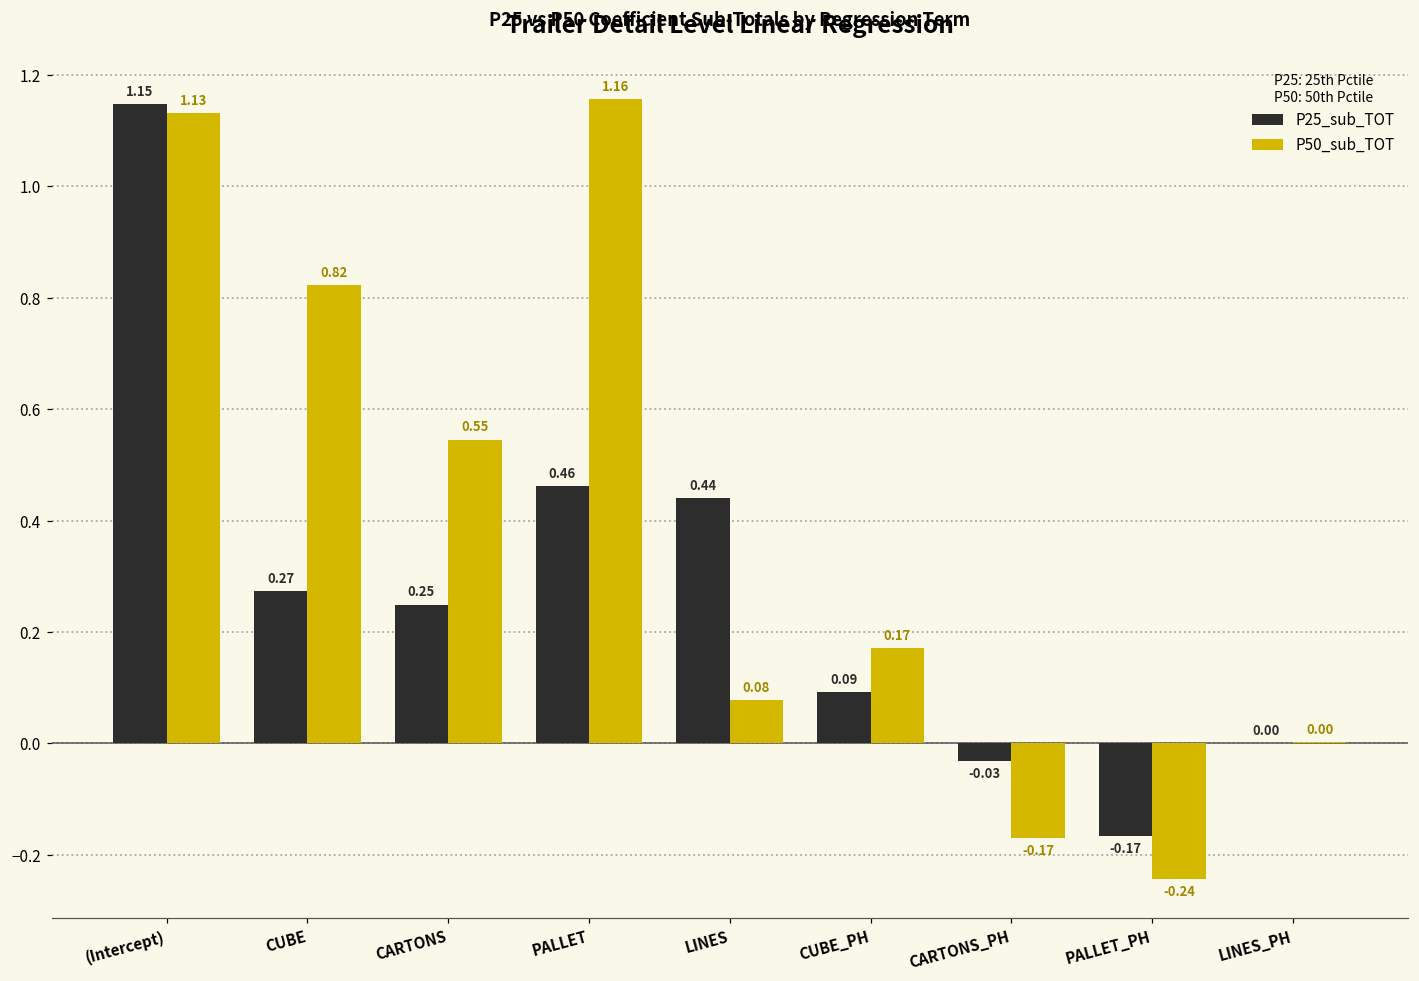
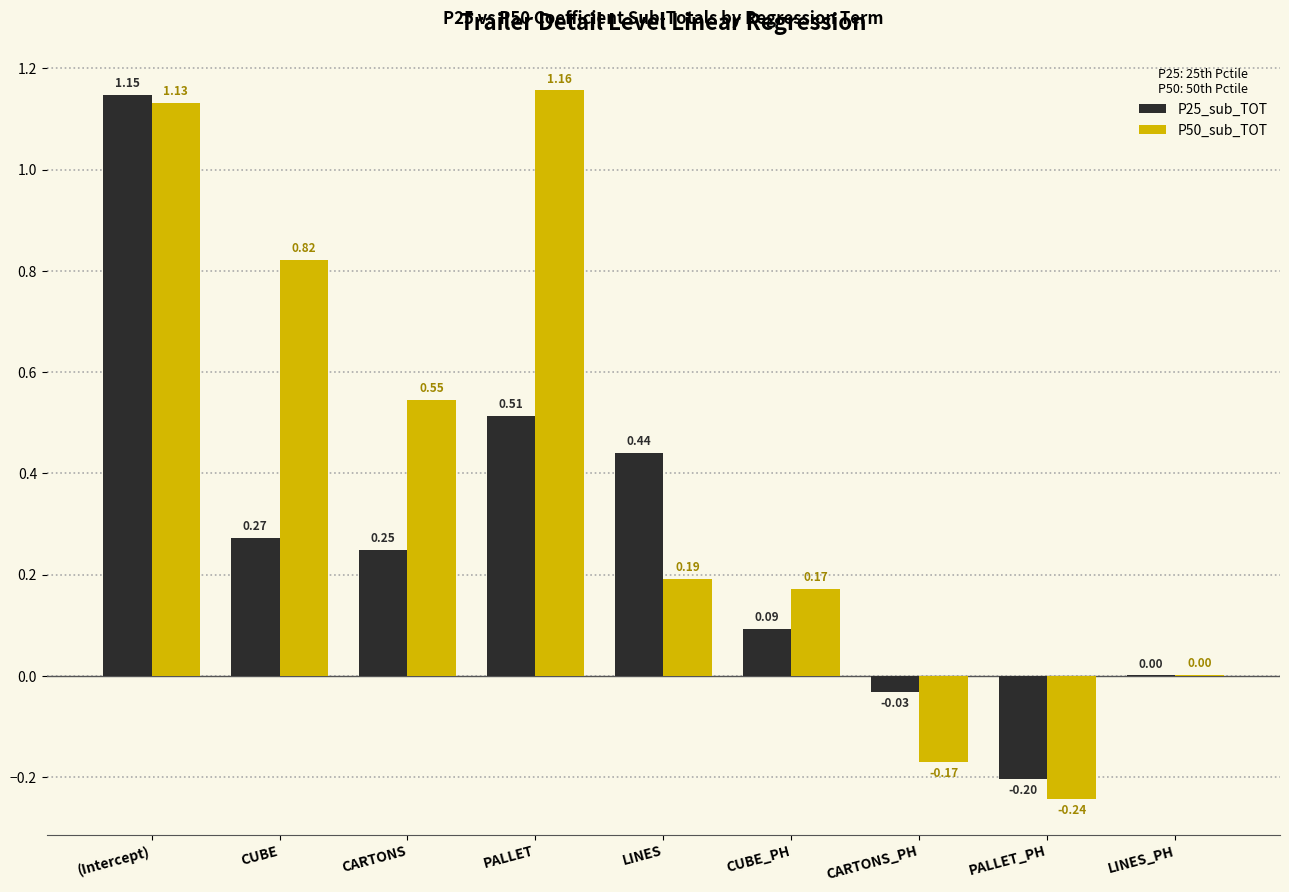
P25_sub_TOT, PALLET: 0.46 -> 0.51
P50_sub_TOT, LINES: 0.08 -> 0.19
P25_sub_TOT, PALLET_PH: -0.17 -> -0.20
